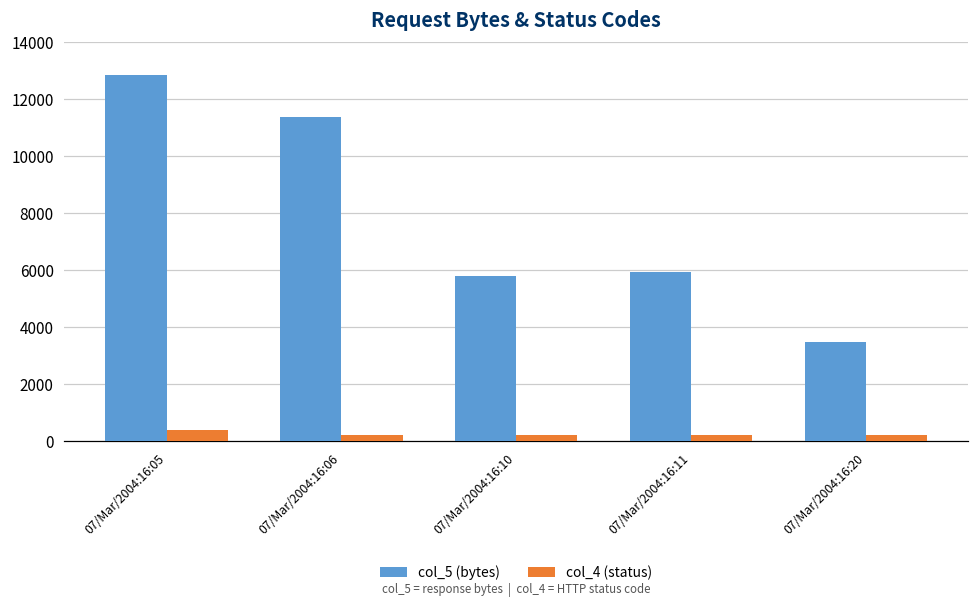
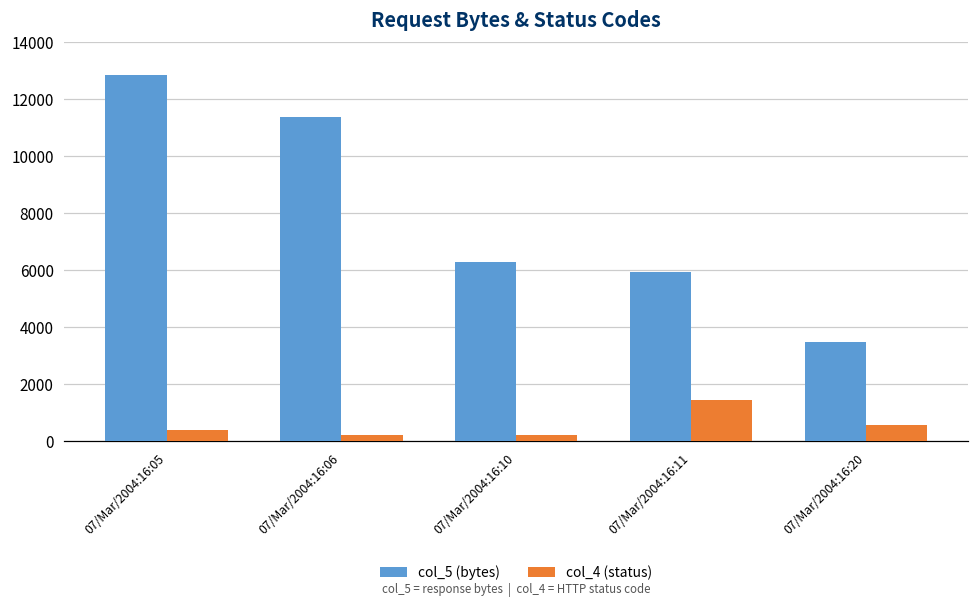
col_5 (bytes), 07/Mar/2004:16:10: 5800 -> 6300
col_4 (status), 07/Mar/2004:16:11: 200 -> 1400
col_4 (status), 07/Mar/2004:16:20: 200 -> 600
